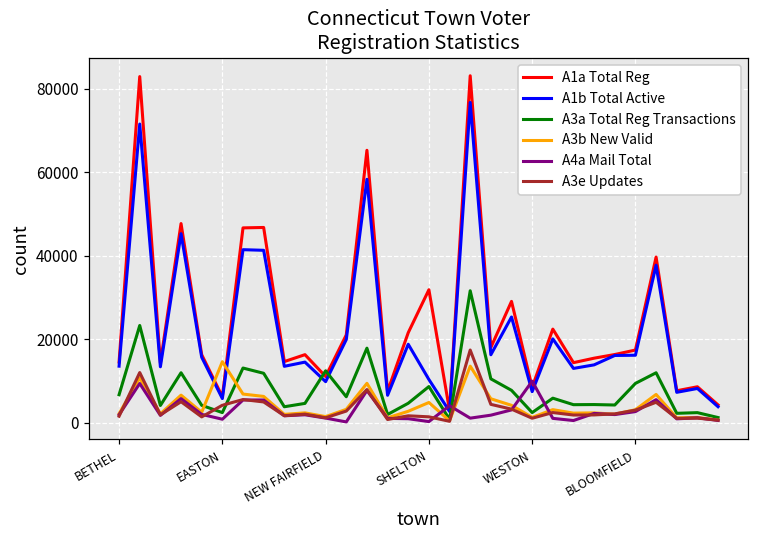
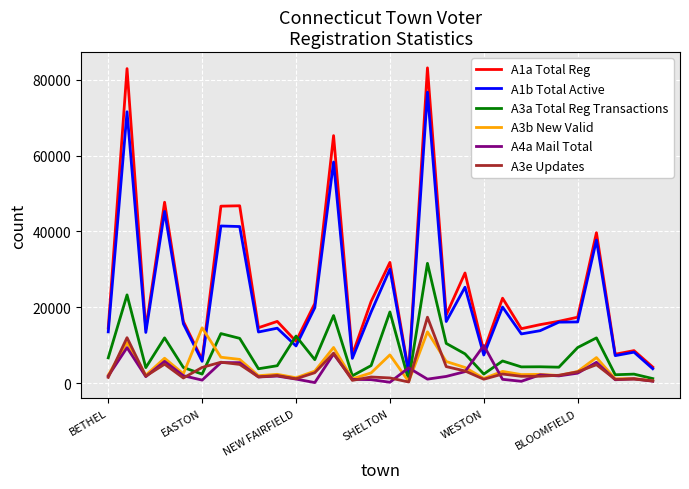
A1b Total Active, SHELTON: 10000 -> 30000
A3a Total Reg Transactions, SHELTON: 9000 -> 19000
A3b New Valid, SHELTON: 5000 -> 7000
